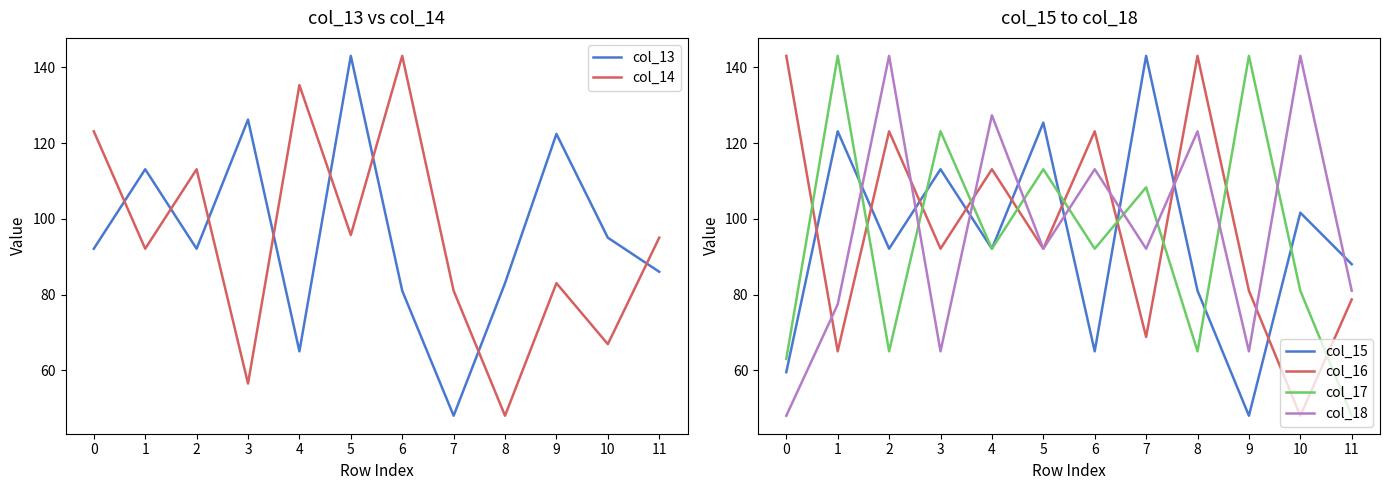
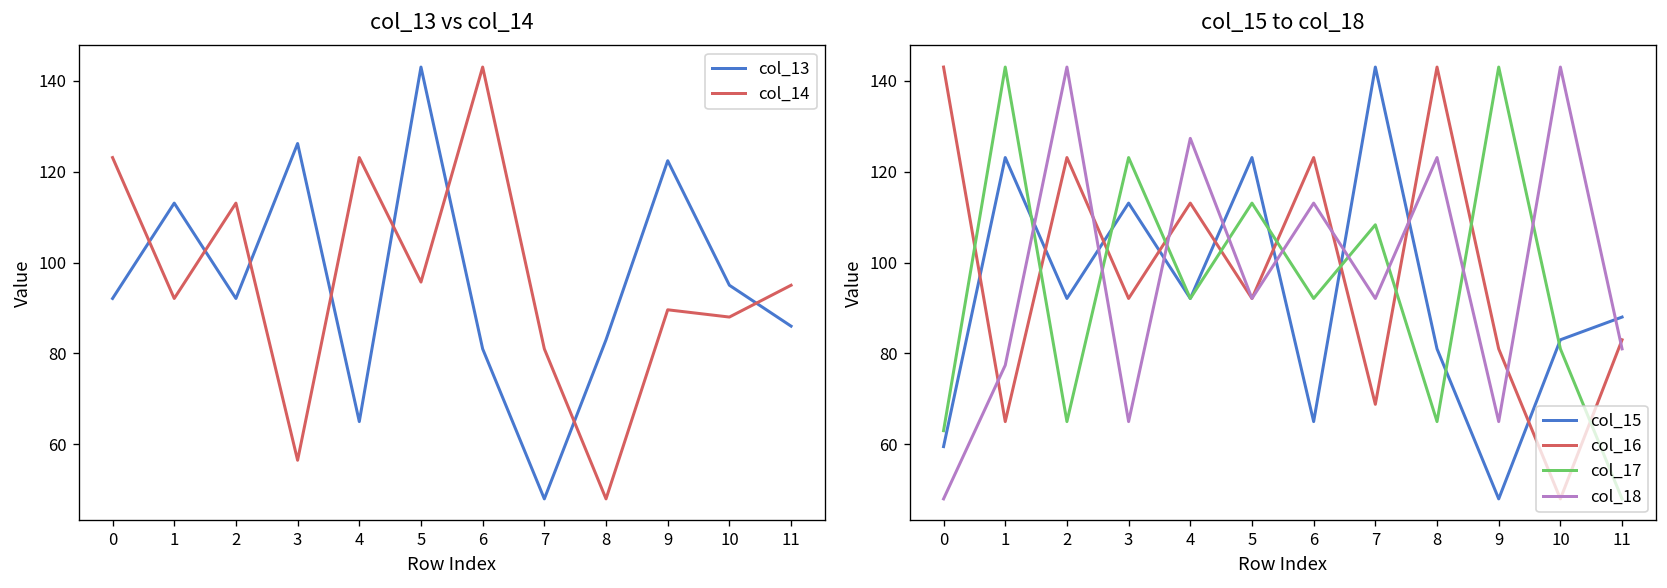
col_13 vs col_14, col_14, 4: 135 -> 123
col_13 vs col_14, col_14, 9: 83 -> 90
col_13 vs col_14, col_14, 10: 67 -> 88
col_15 to col_18, col_15, 5: 125 -> 123
col_15 to col_18, col_15, 10: 102 -> 83
col_15 to col_18, col_16, 11: 79 -> 83
